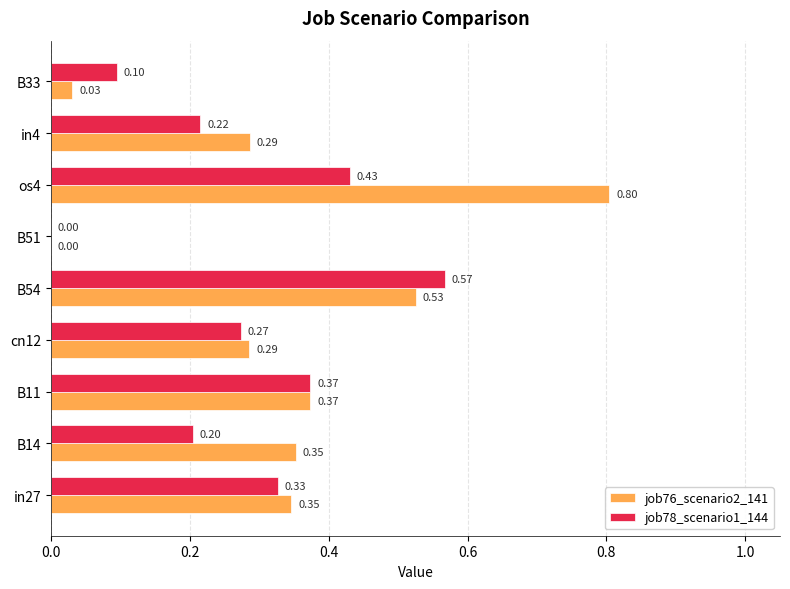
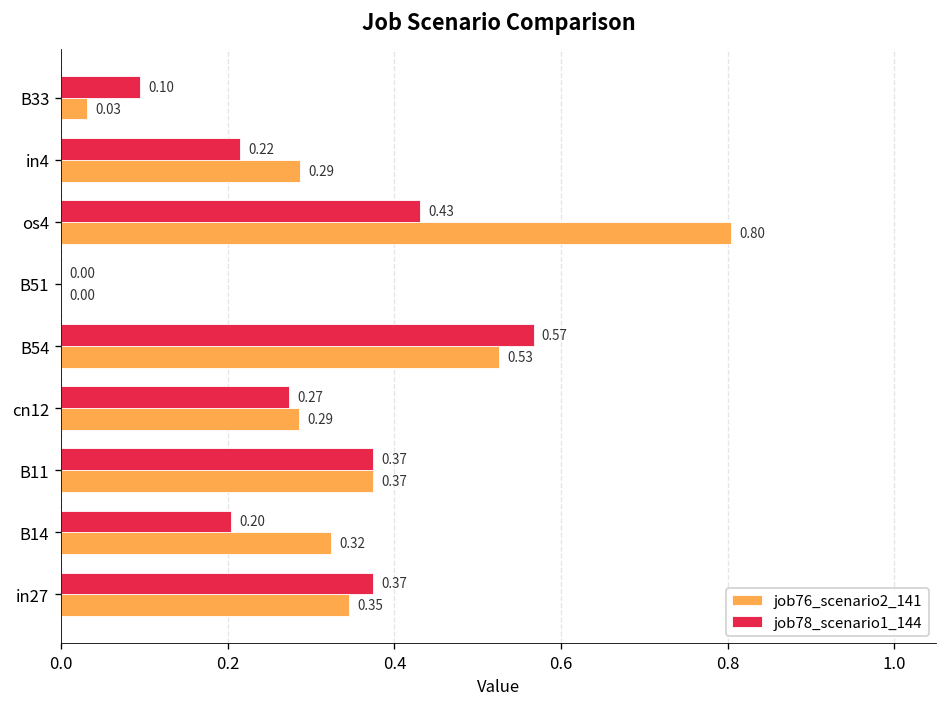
job76_scenario2_141, B14: 0.35 -> 0.32
job78_scenario1_144, in27: 0.33 -> 0.37
